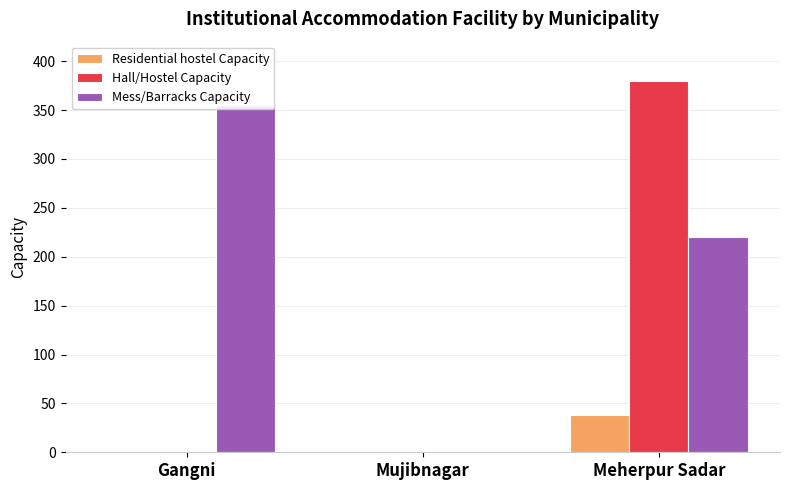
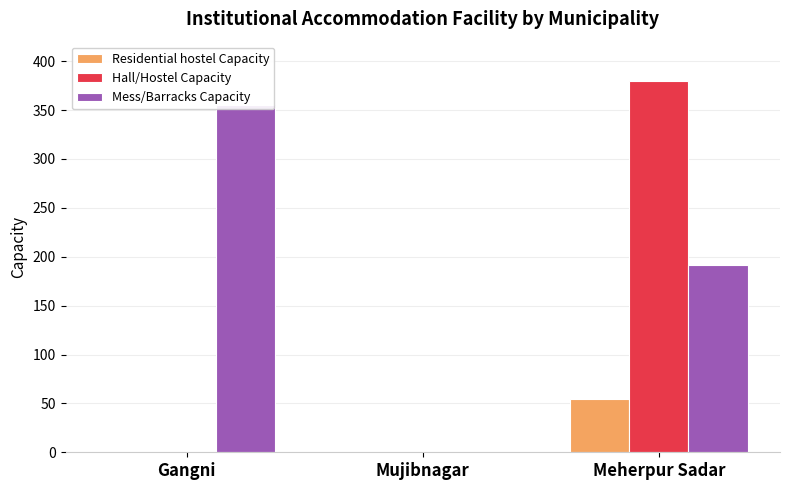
Residential hostel Capacity, Meherpur Sadar: 40 -> 60
Mess/Barracks Capacity, Meherpur Sadar: 220 -> 190
